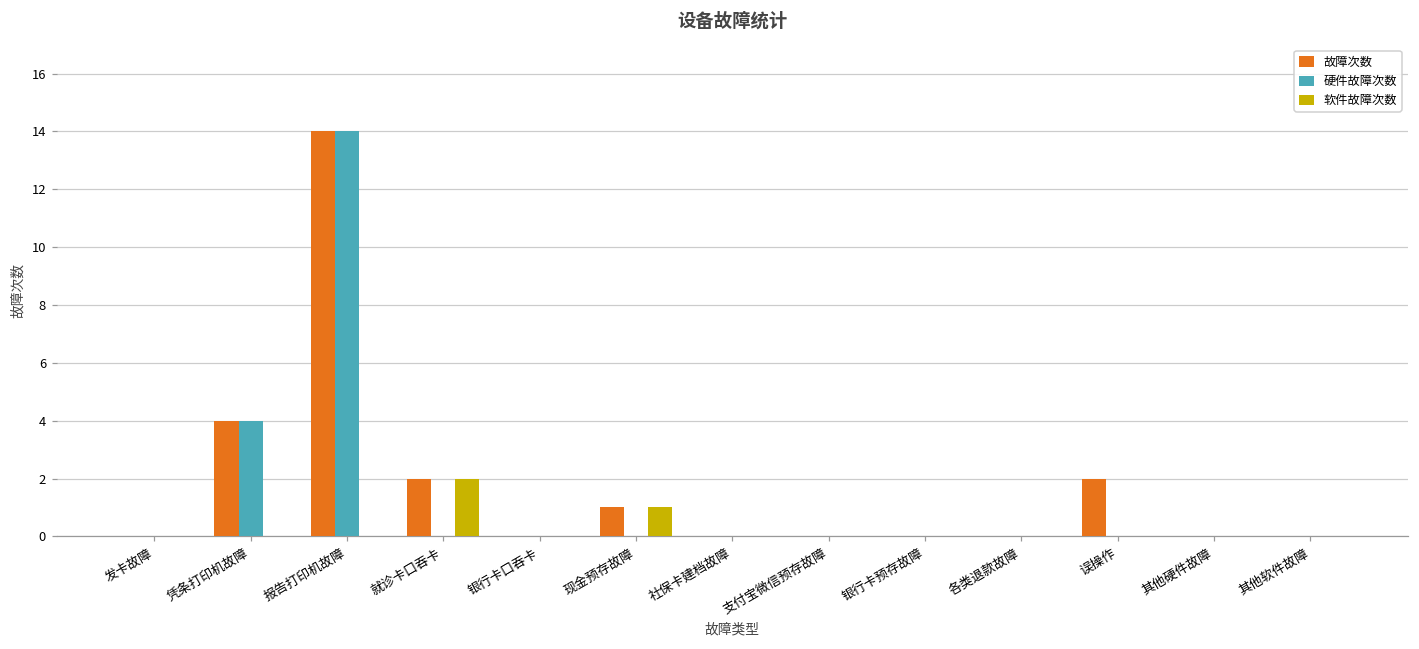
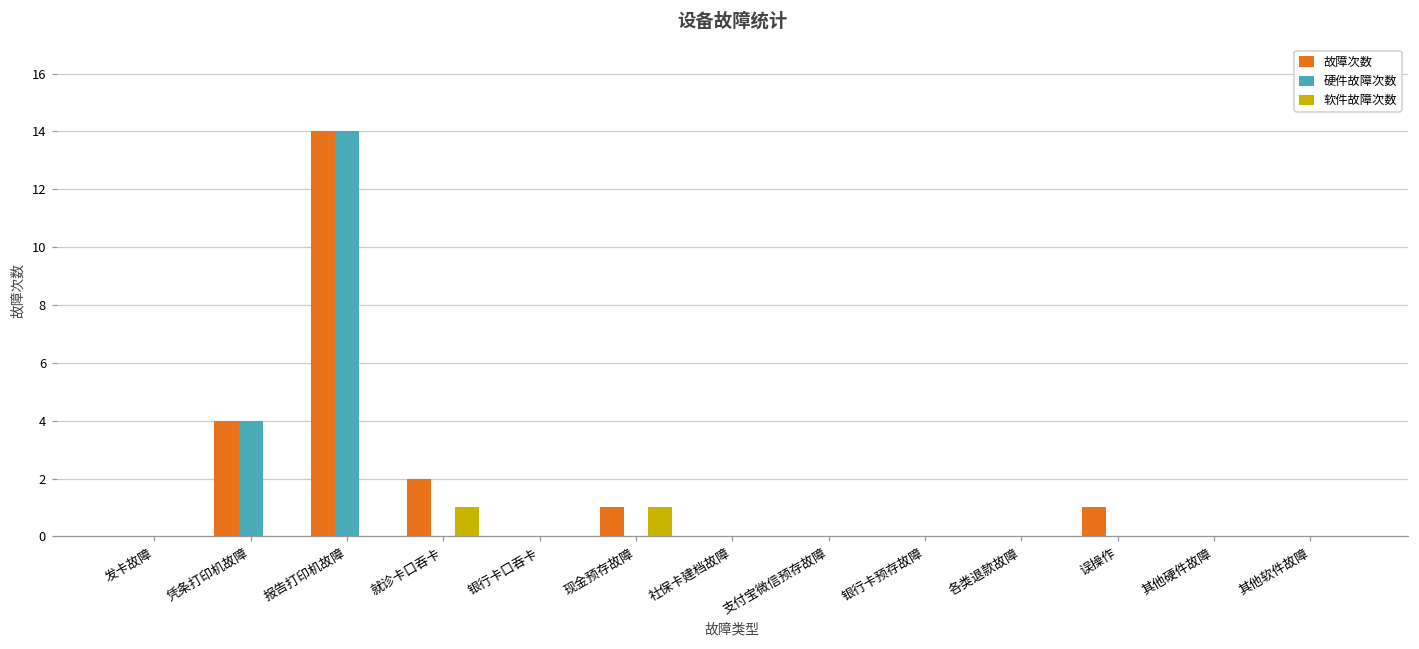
软件故障次数, 就诊卡口吞卡: 2 -> 1
故障次数, 误操作: 2 -> 1
